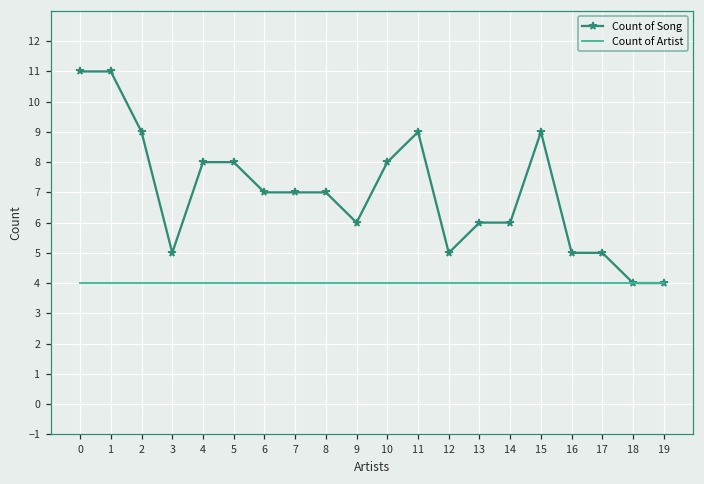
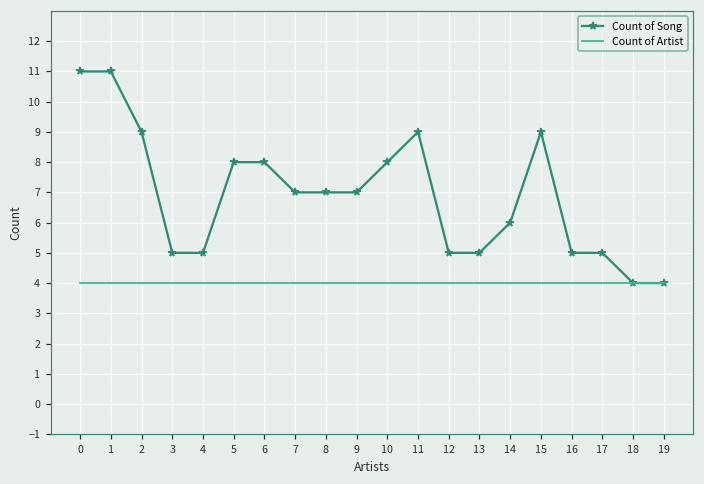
Count of Song, 4: 8 -> 5
Count of Song, 6: 7 -> 8
Count of Song, 9: 6 -> 7
Count of Song, 13: 6 -> 5
